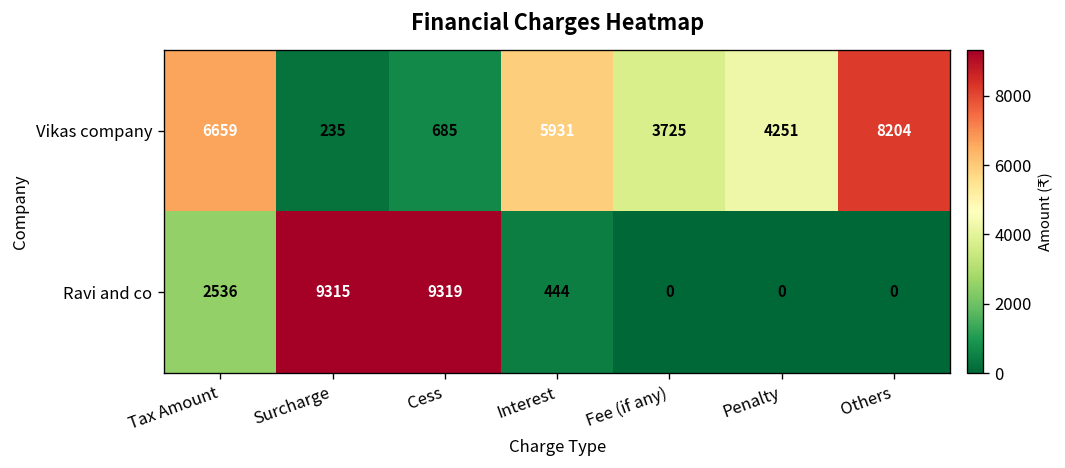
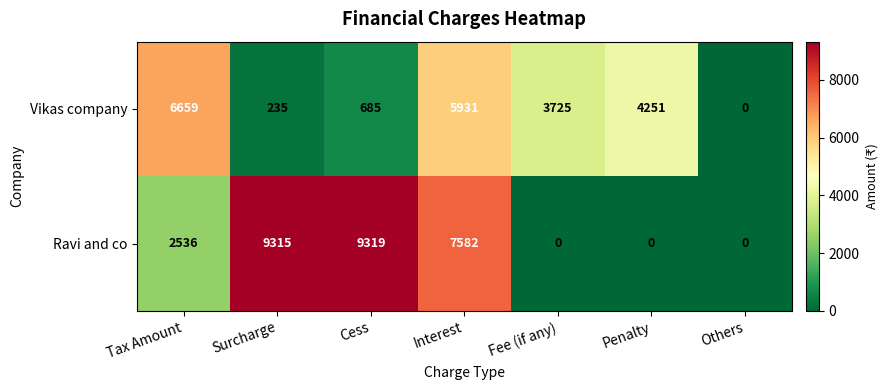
Vikas company, Others: 8204 -> 0
Ravi and co, Interest: 444 -> 7582
